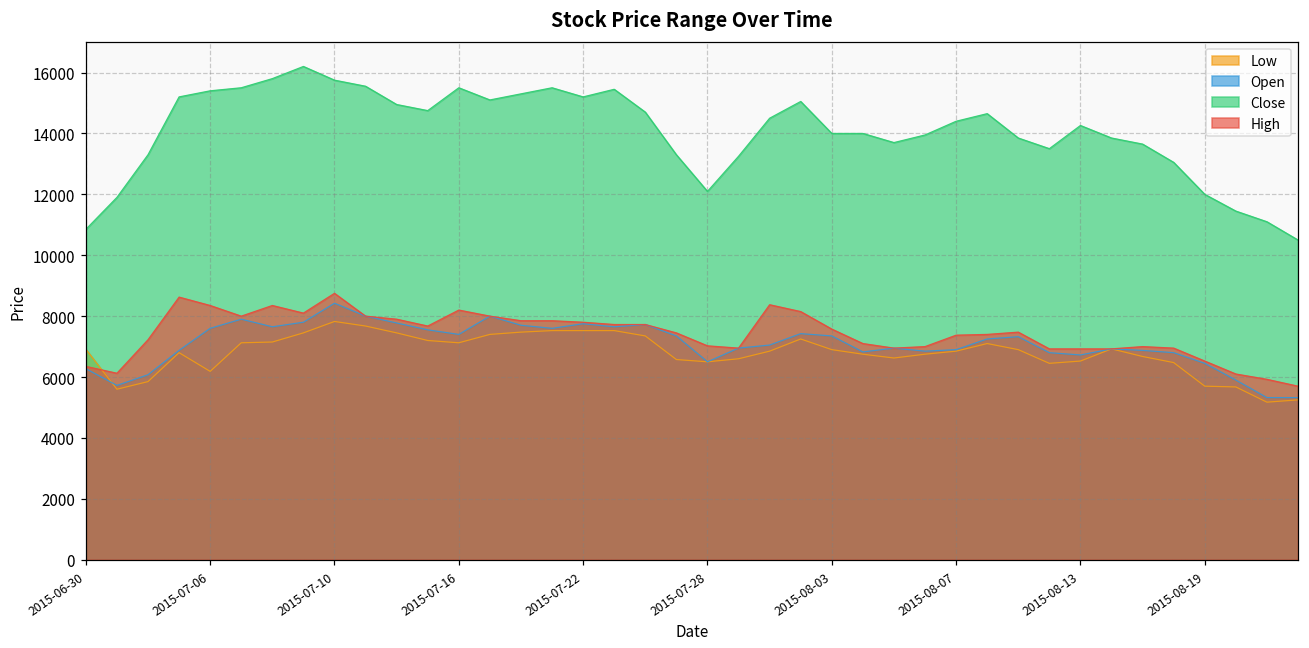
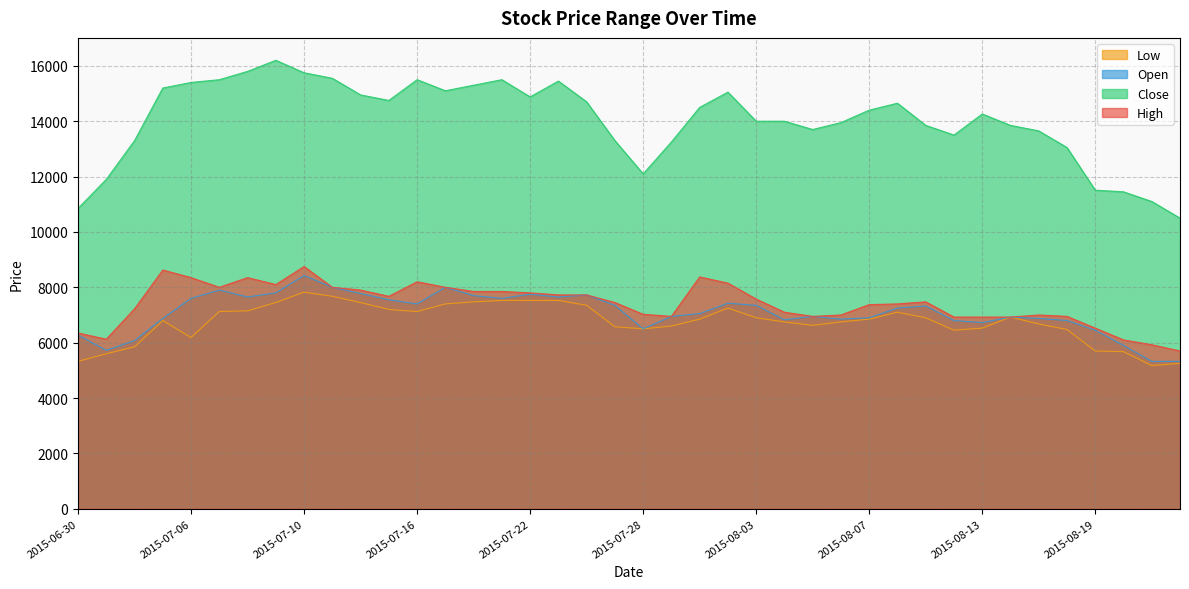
Low, 2015-06-30: 6900 -> 5300
Close, 2015-07-22: 15200 -> 14900
Close, 2015-08-19: 12000 -> 11500
